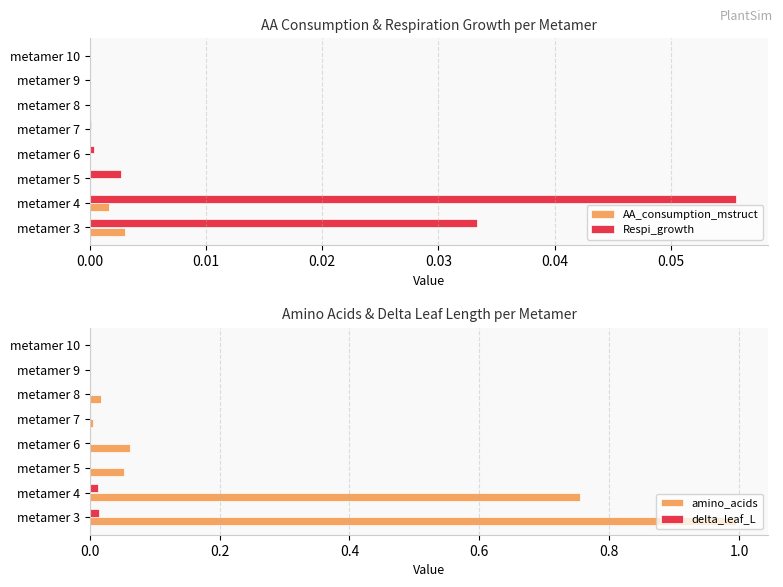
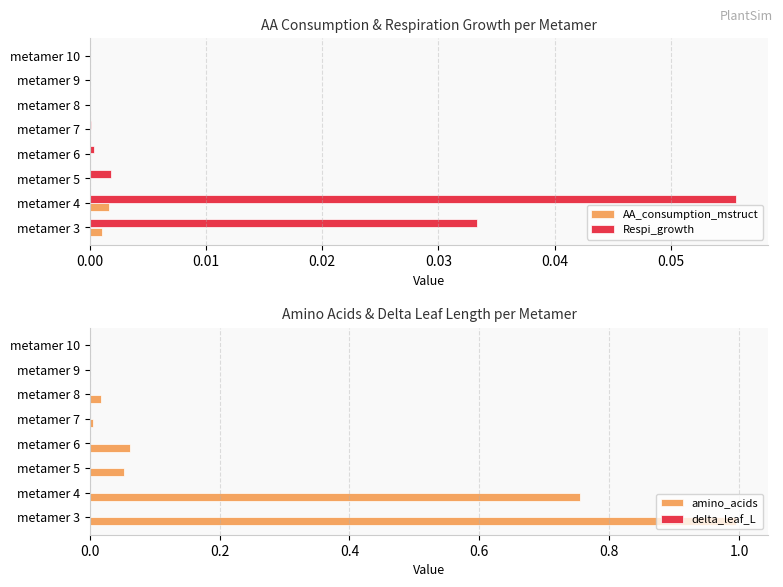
AA Consumption & Respiration Growth per Metamer, Respi_growth, metamer 5: 0.0027 -> 0.0018
AA Consumption & Respiration Growth per Metamer, AA_consumption_mstruct, metamer 3: 0.0030 -> 0.0010
Amino Acids & Delta Leaf Length per Metamer, delta_leaf_L, metamer 4: 0.01 -> 0.00
Amino Acids & Delta Leaf Length per Metamer, delta_leaf_L, metamer 3: 0.01 -> 0.00
